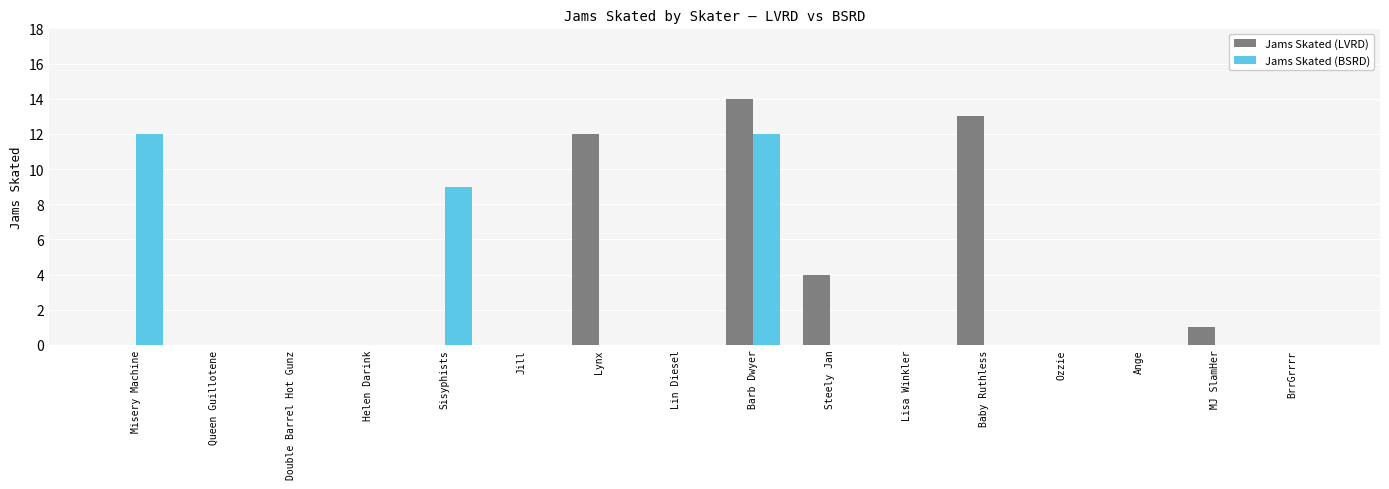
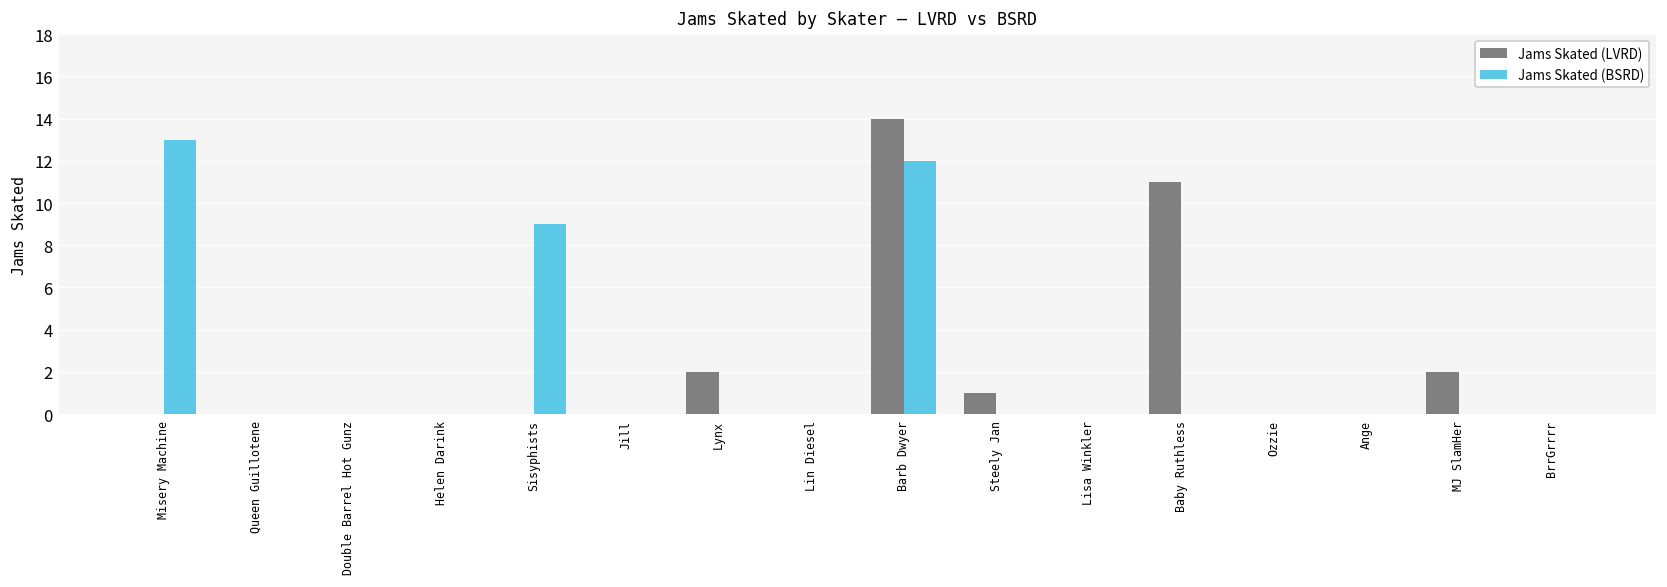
Jams Skated (BSRD), Misery Machine: 12 -> 13
Jams Skated (LVRD), Lynx: 12 -> 2
Jams Skated (LVRD), Steely Jan: 4 -> 1
Jams Skated (LVRD), Baby Ruthless: 13 -> 11
Jams Skated (LVRD), MJ SlamHer: 1 -> 2
